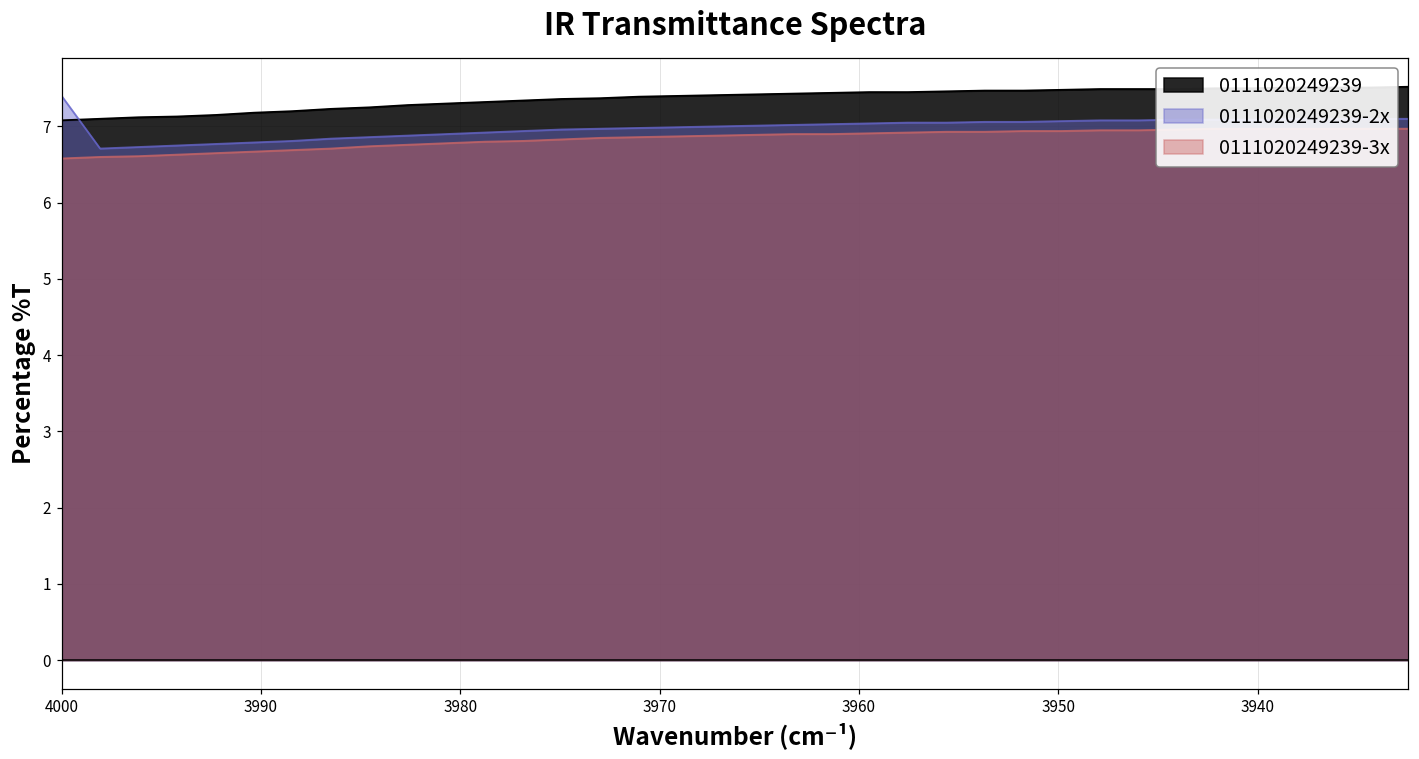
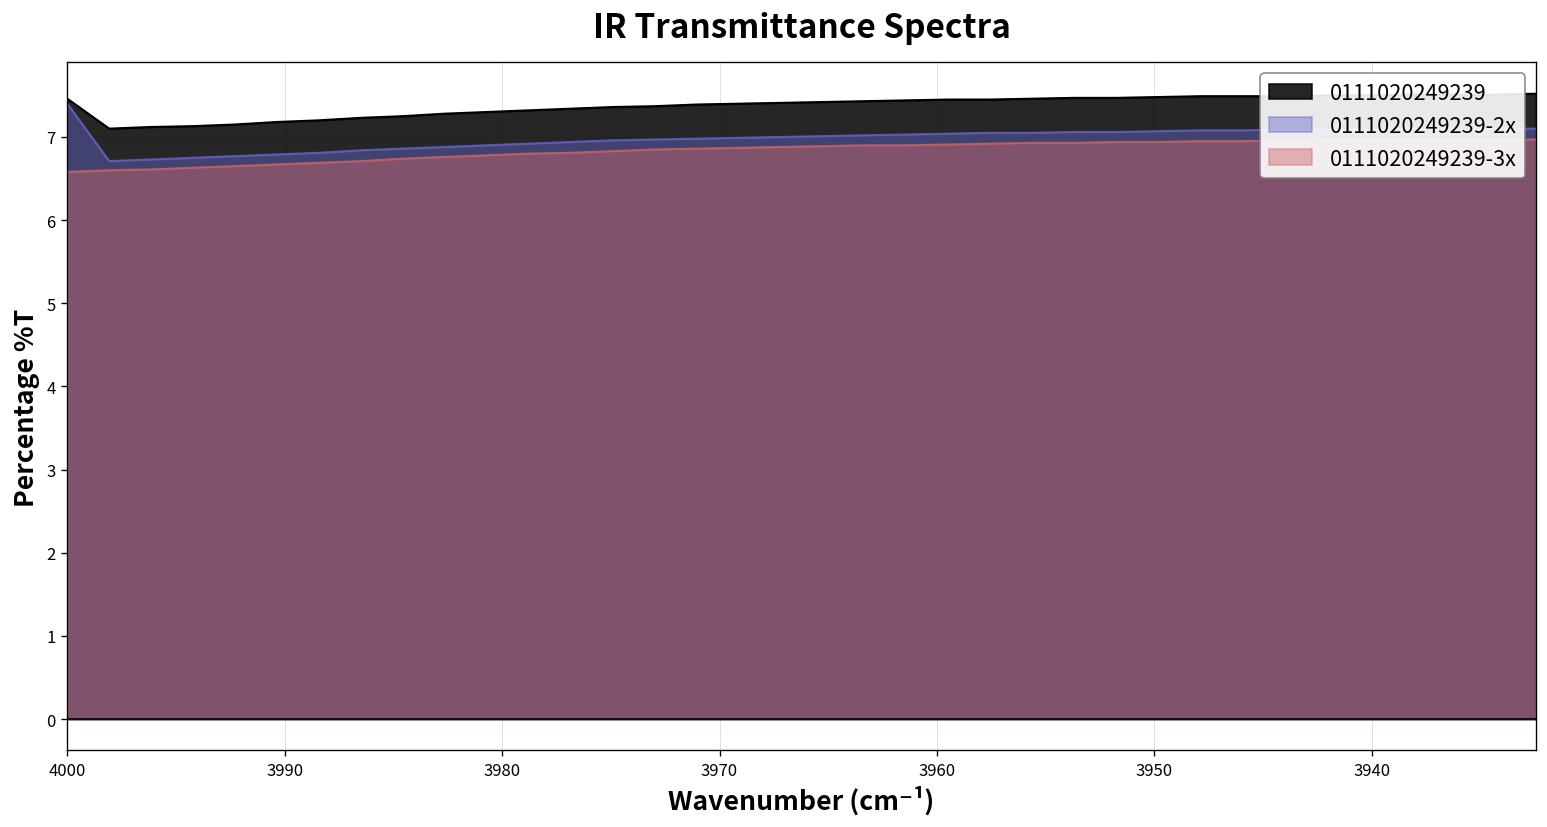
0111020249239, 4000: 7.1 -> 7.5
